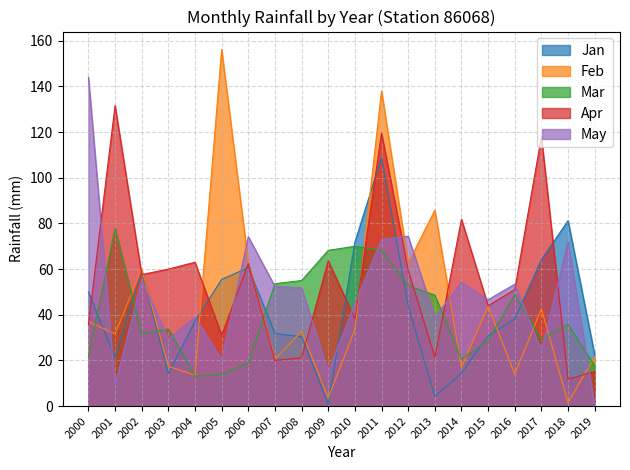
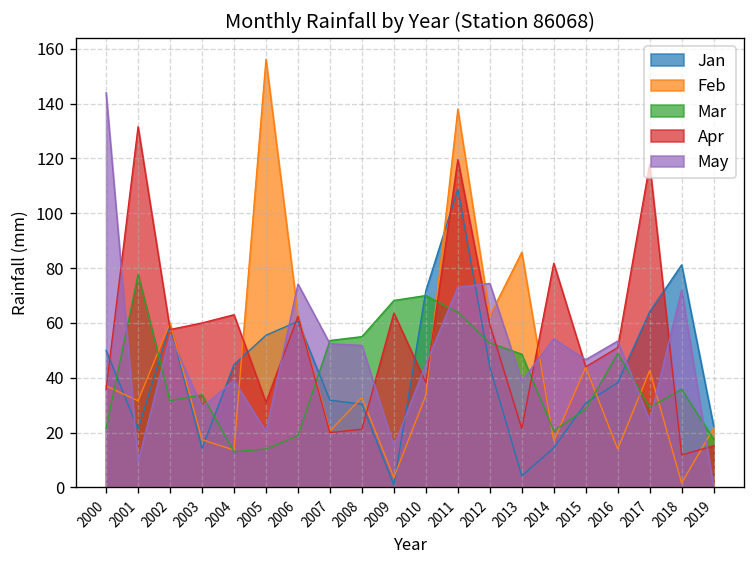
Jan, 2004: 37 -> 45
Mar, 2011: 68 -> 64
